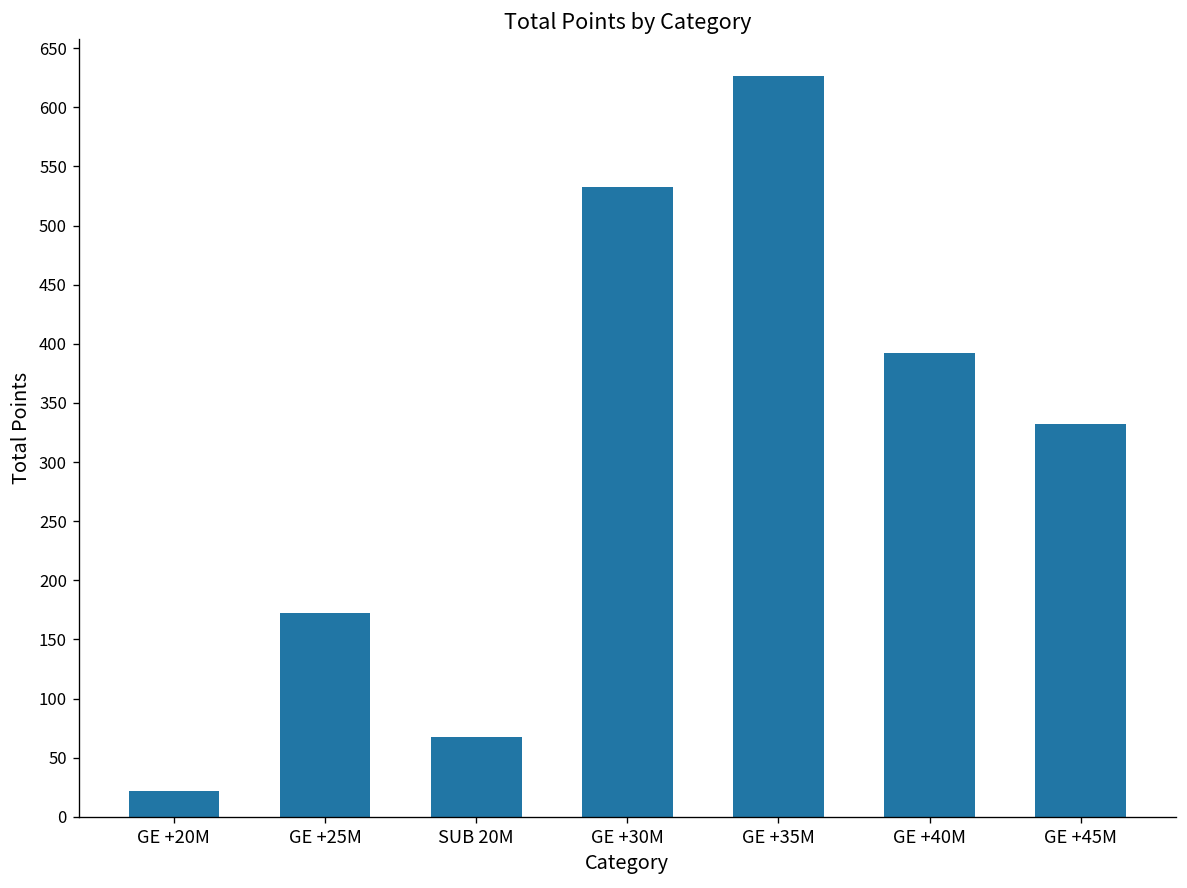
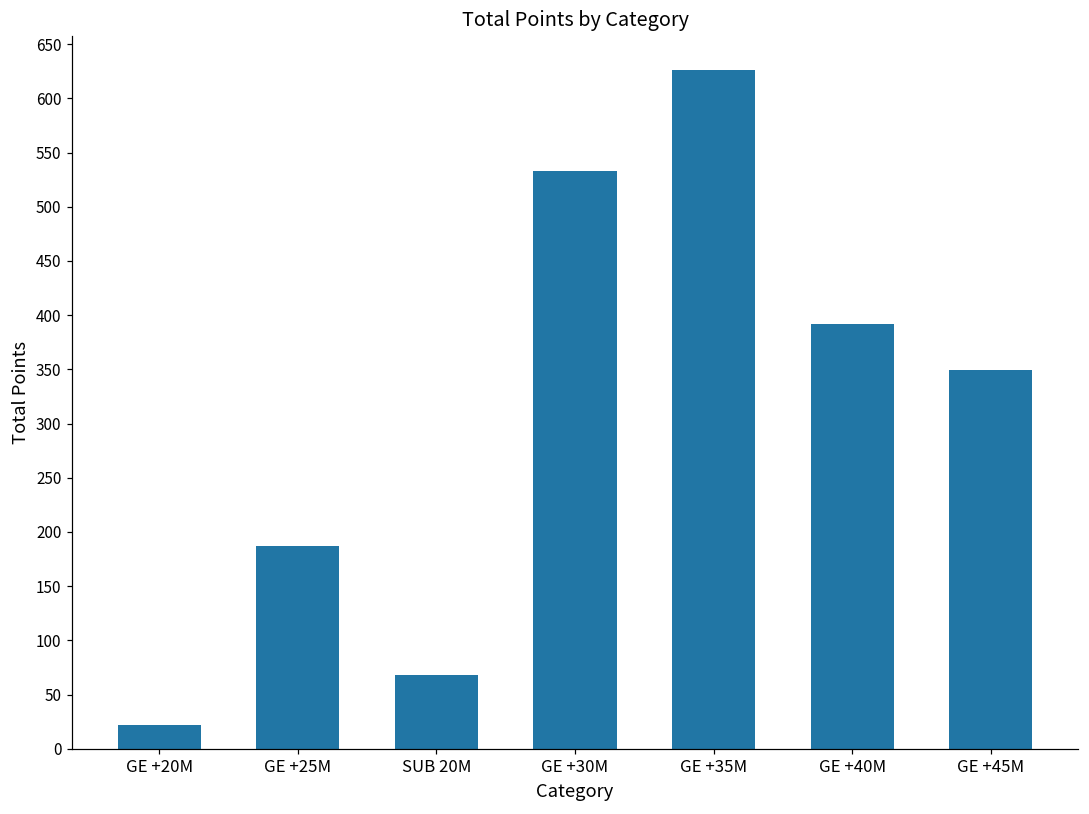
GE +25M: 170 -> 190
GE +45M: 330 -> 350
